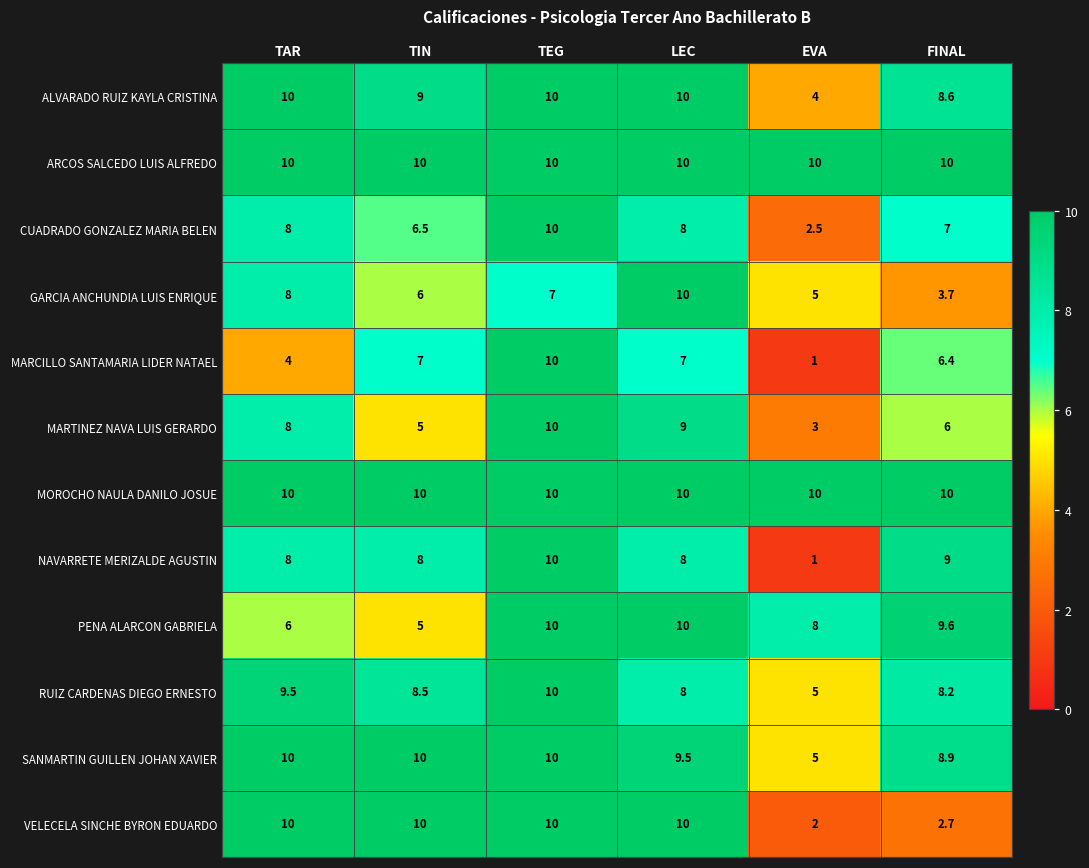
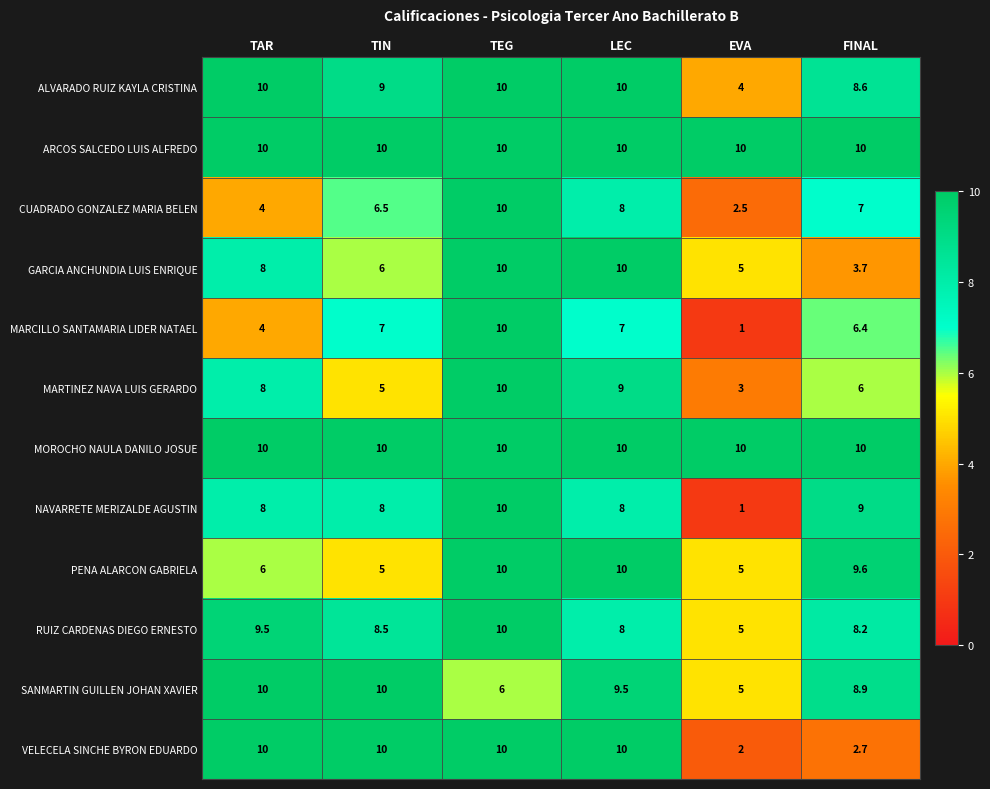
CUADRADO GONZALEZ MARIA BELEN, TAR: 8 -> 4
GARCIA ANCHUNDIA LUIS ENRIQUE, TEG: 7 -> 10
PENA ALARCON GABRIELA, EVA: 8 -> 5
SANMARTIN GUILLEN JOHAN XAVIER, TEG: 10 -> 6
